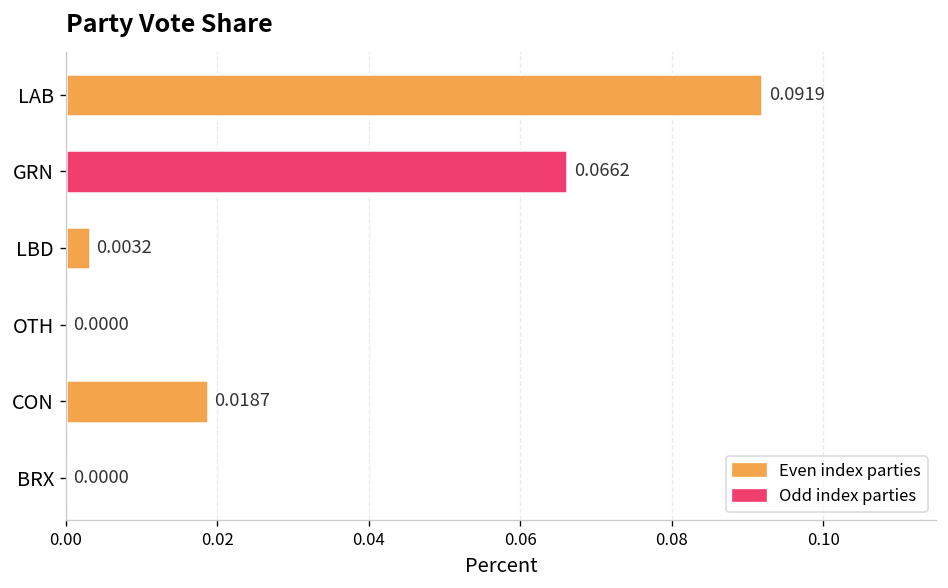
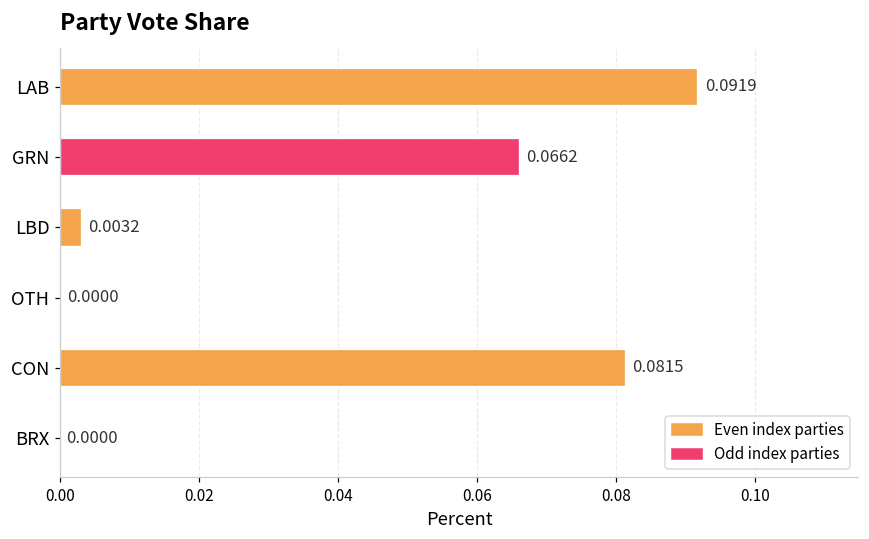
CON: 0.0187 -> 0.0815
